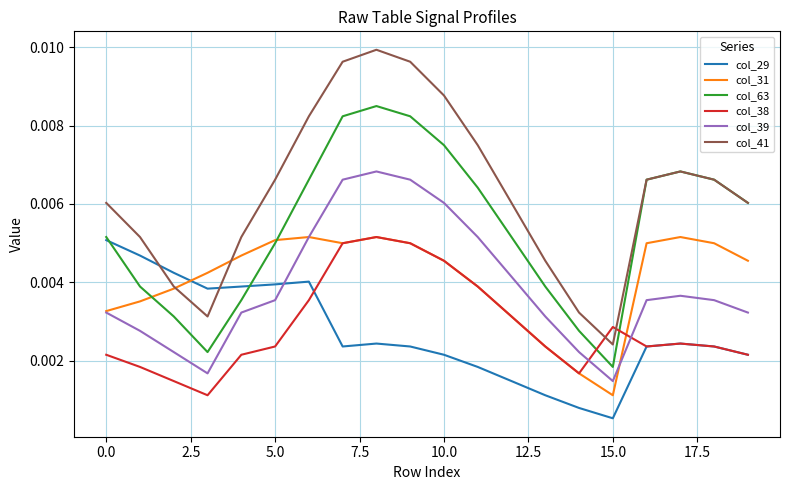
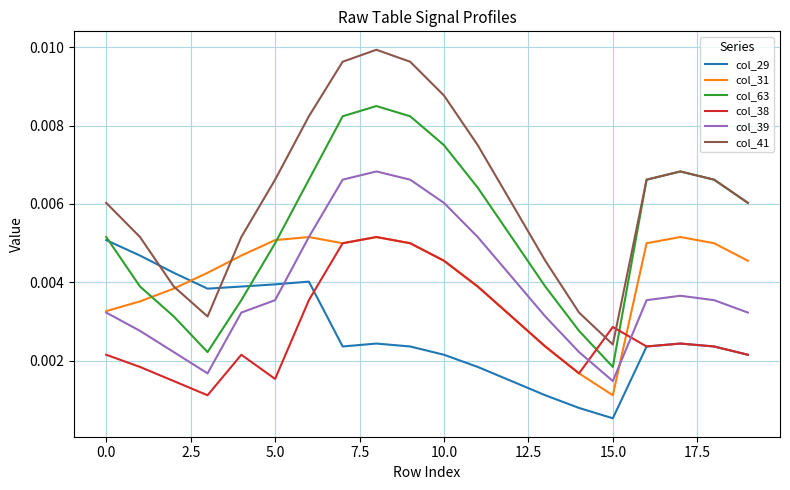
col_38, 5.0: 0.0024 -> 0.0015
